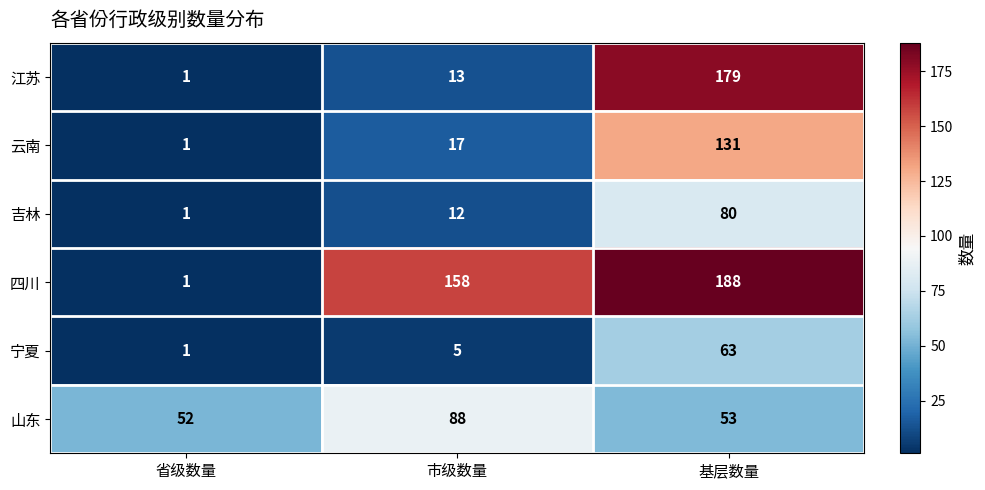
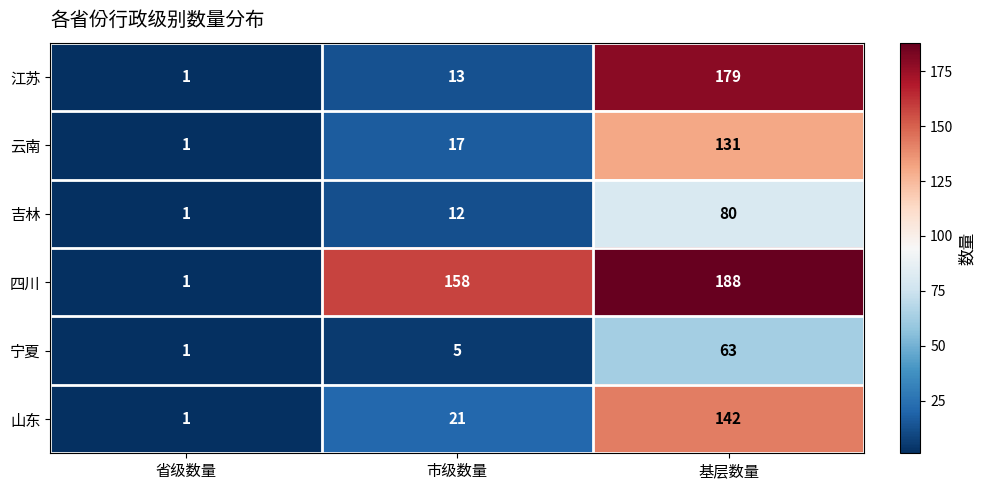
山东, 省级数量: 52 -> 1
山东, 市级数量: 88 -> 21
山东, 基层数量: 53 -> 142
